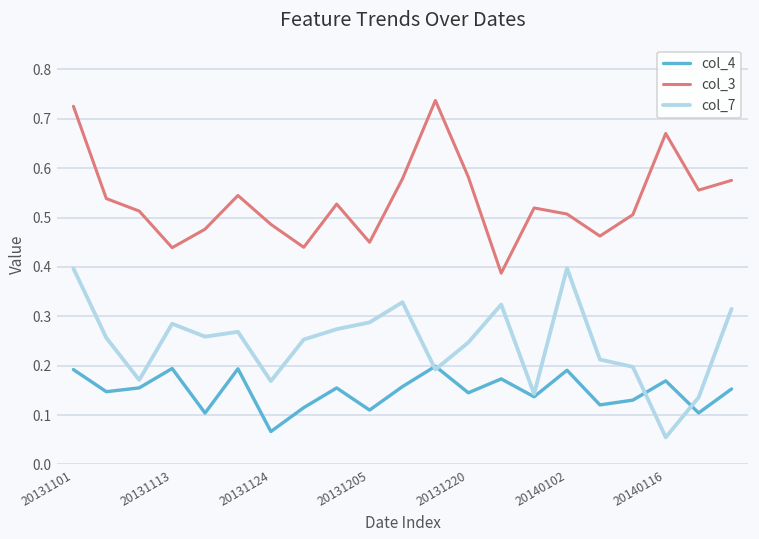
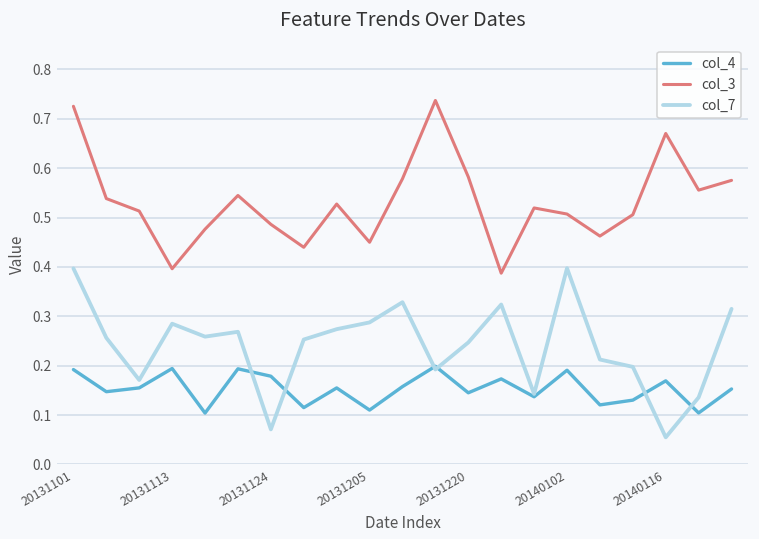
col_3, 20131113: 0.44 -> 0.40
col_4, 20131124: 0.07 -> 0.18
col_7, 20131124: 0.17 -> 0.07
